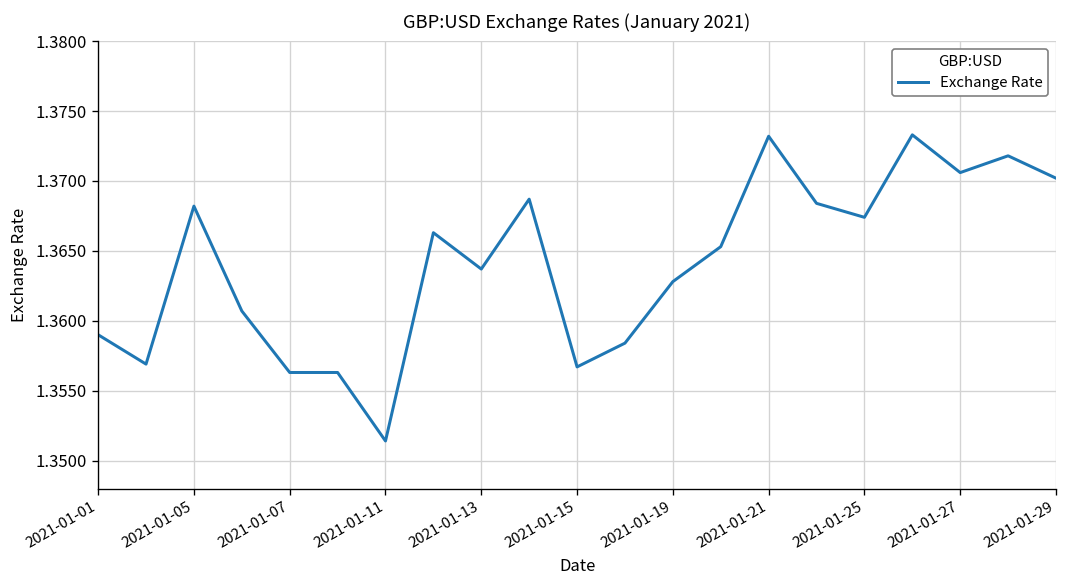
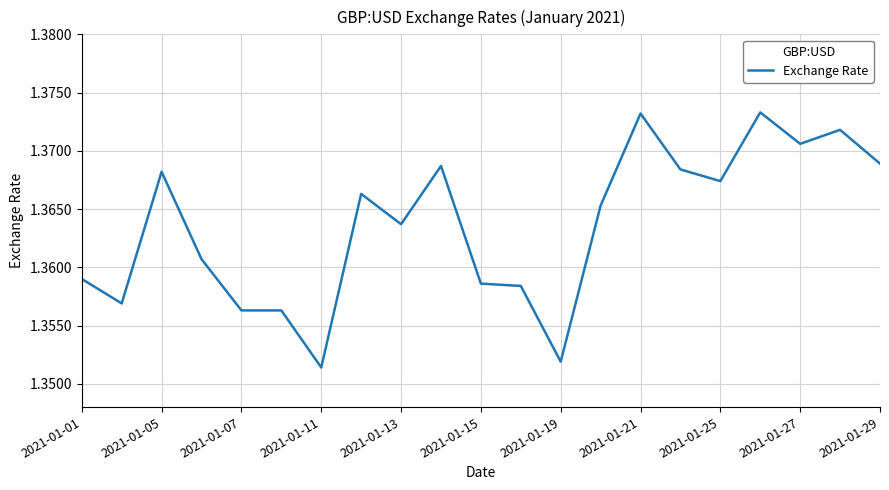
2021-01-15: 1.3567 -> 1.3586
2021-01-19: 1.3628 -> 1.3519
2021-01-29: 1.3702 -> 1.3689
